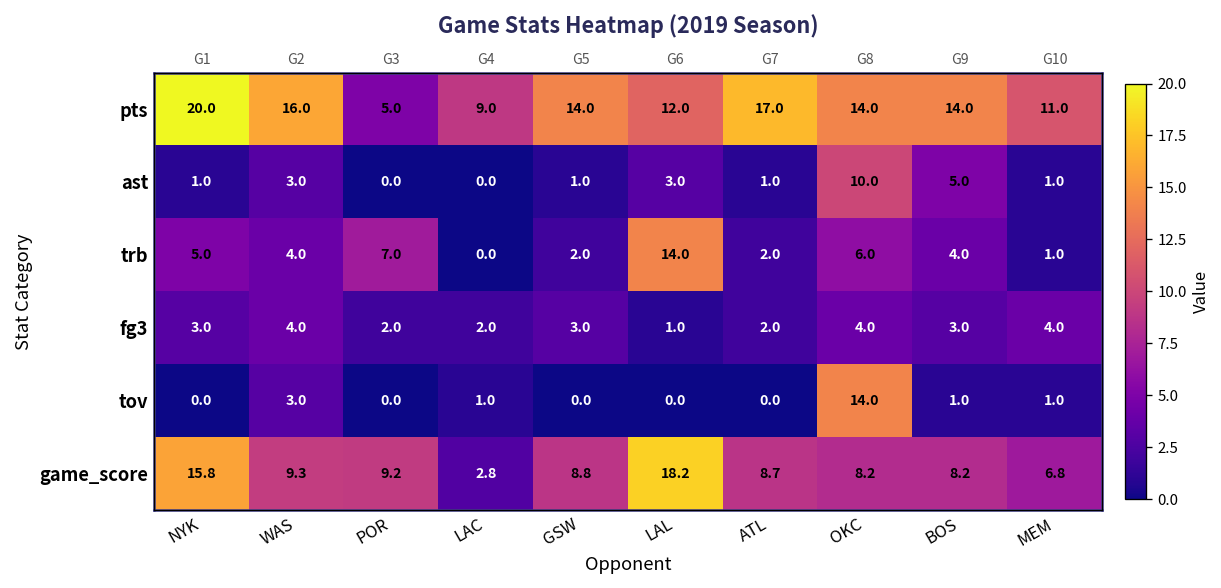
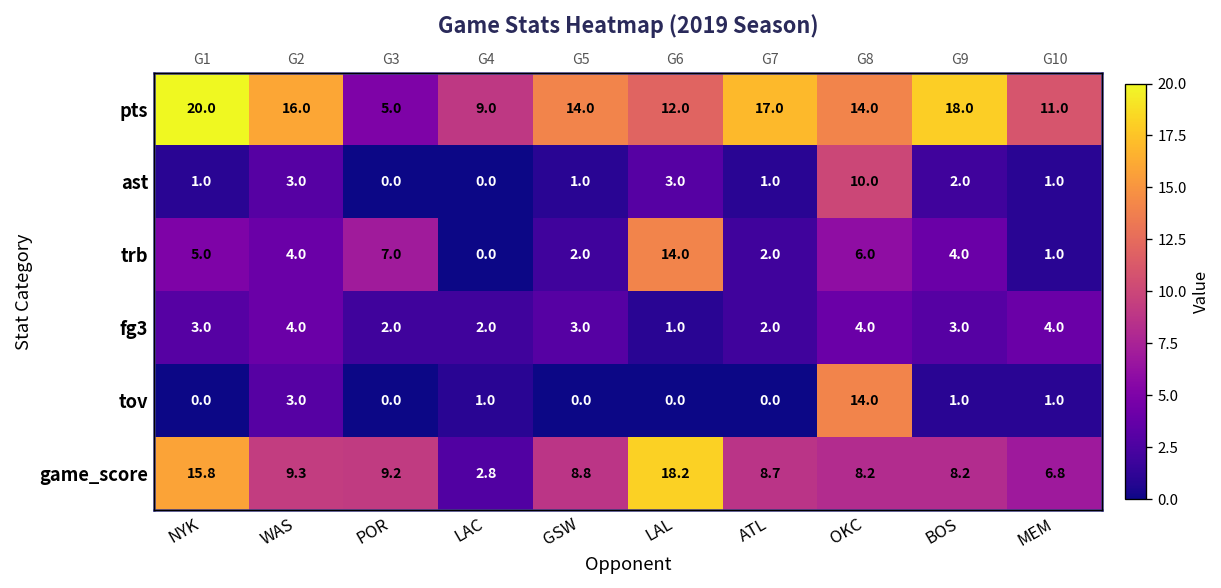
pts, BOS: 14.0 -> 18.0
ast, BOS: 5.0 -> 2.0
